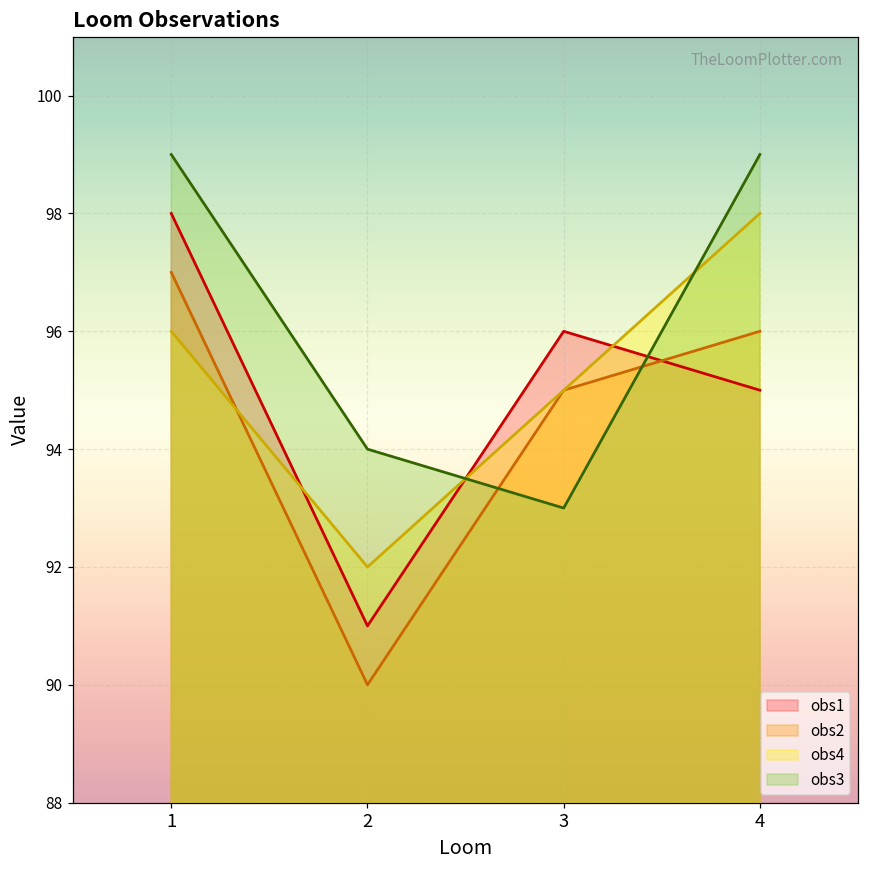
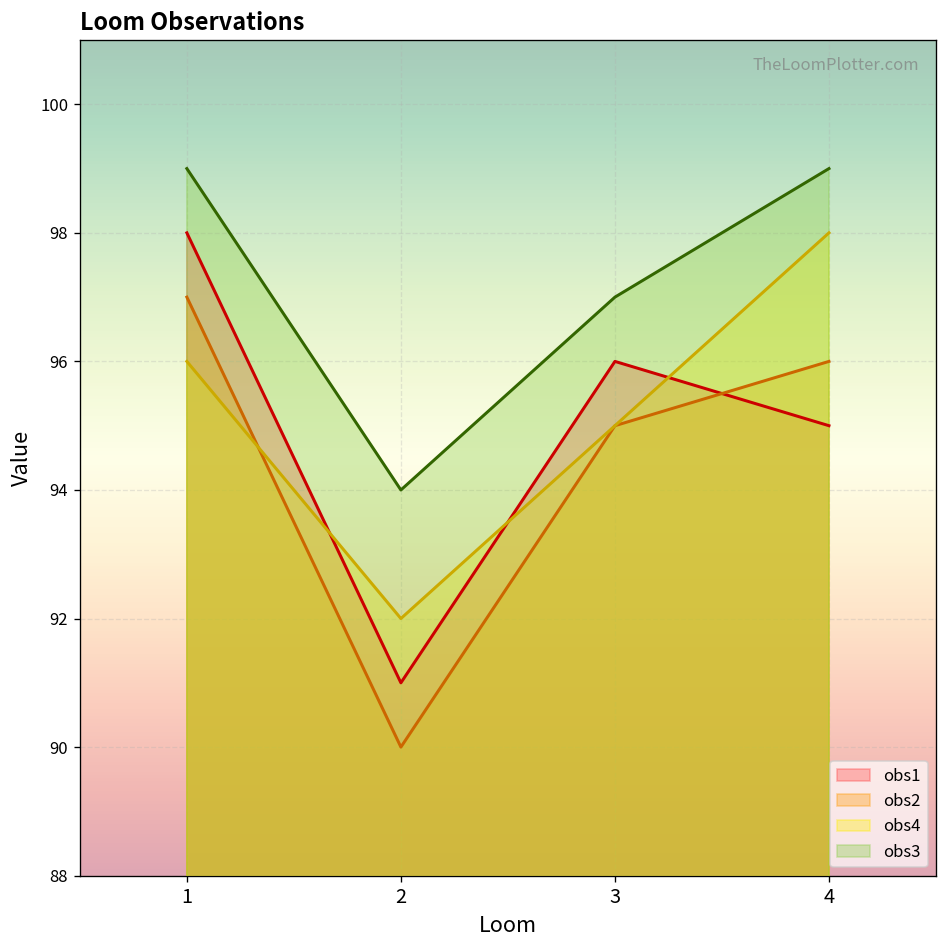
obs3, 3: 93 -> 97
